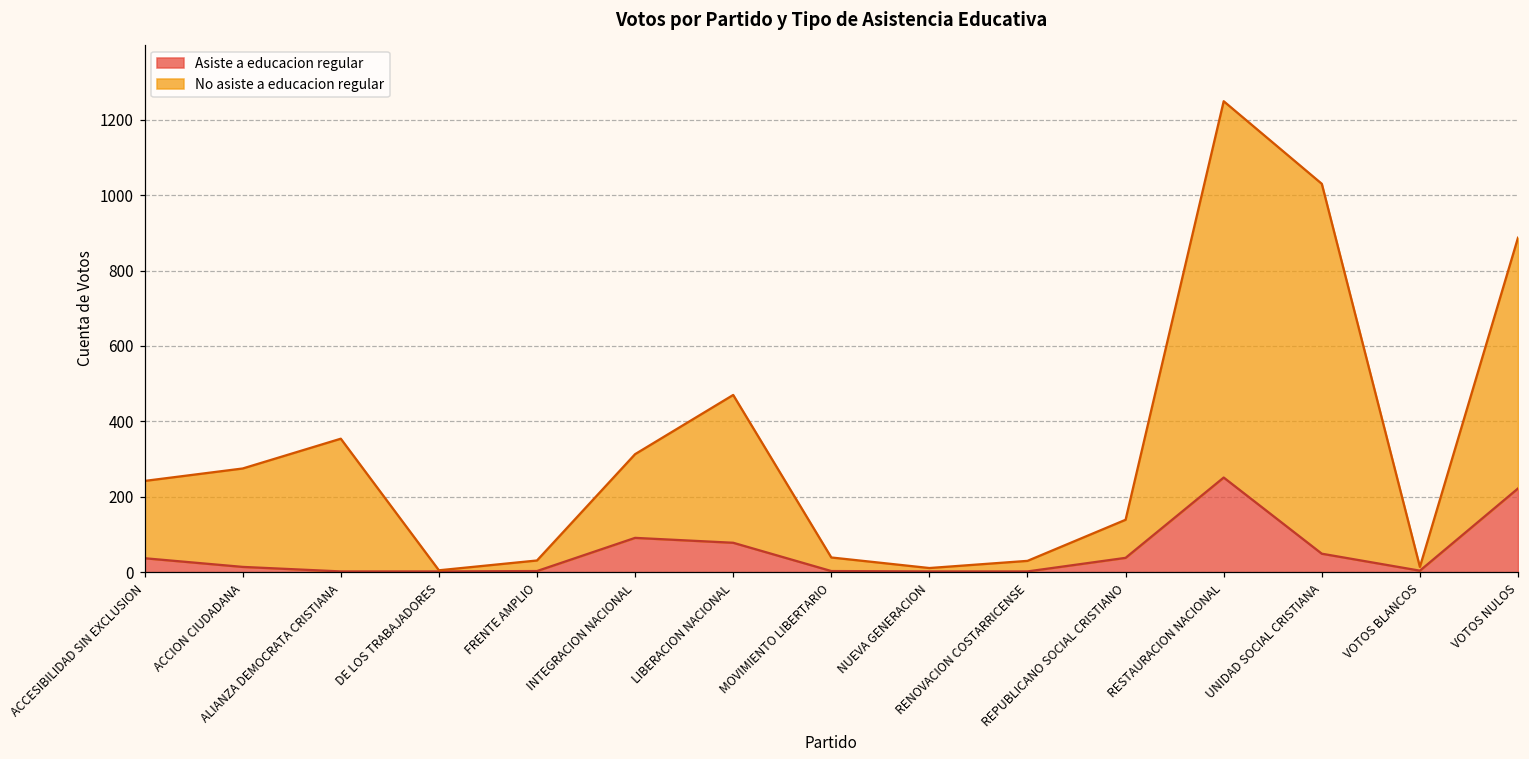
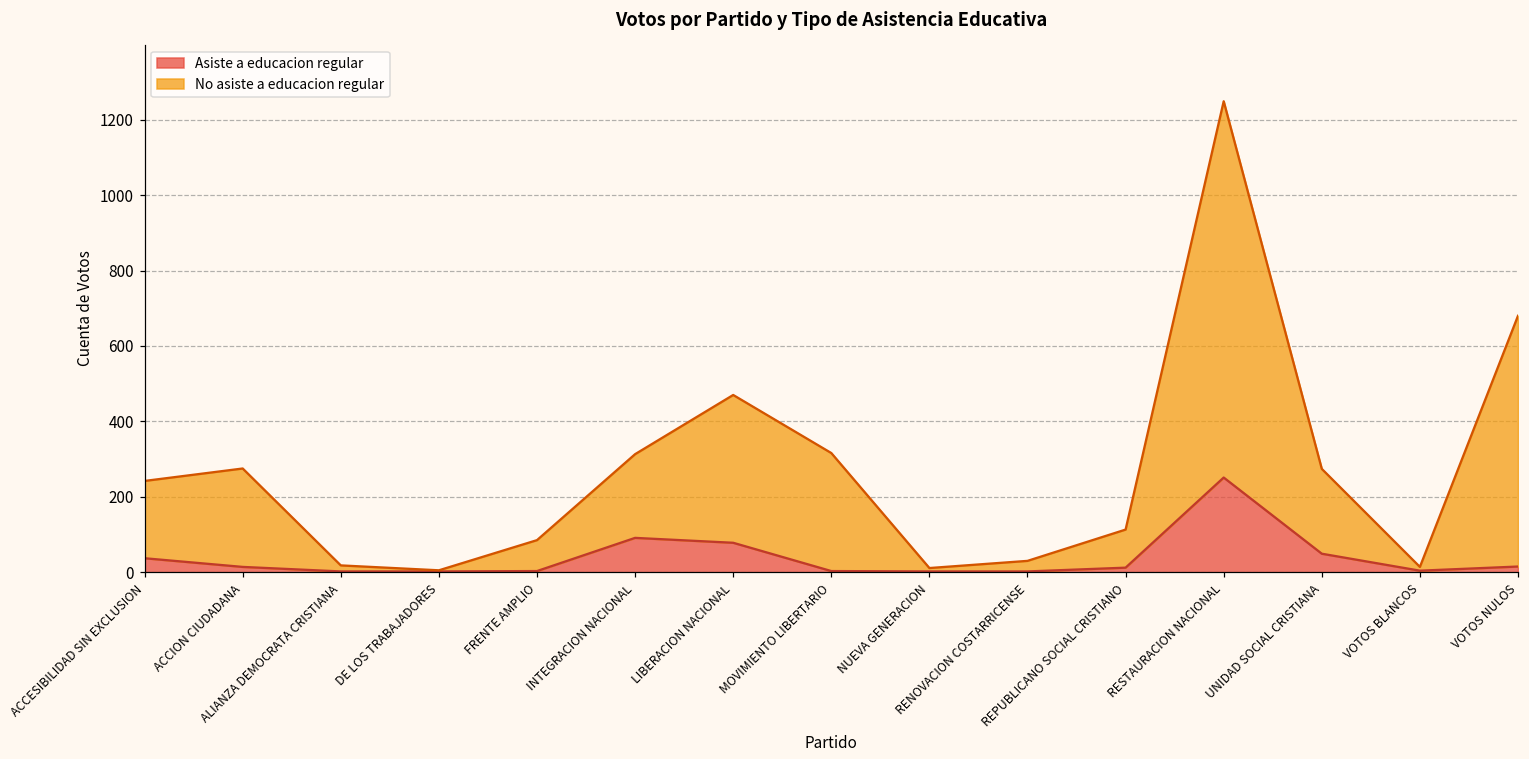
No asiste a educacion regular, ALIANZA DEMOCRATA CRISTIANA: 350 -> 20
No asiste a educacion regular, FRENTE AMPLIO: 30 -> 80
No asiste a educacion regular, MOVIMIENTO LIBERTARIO: 40 -> 310
Asiste a educacion regular, REPUBLICANO SOCIAL CRISTIANO: 40 -> 10
No asiste a educacion regular, UNIDAD SOCIAL CRISTIANA: 980 -> 230
Asiste a educacion regular, VOTOS NULOS: 220 -> 20
